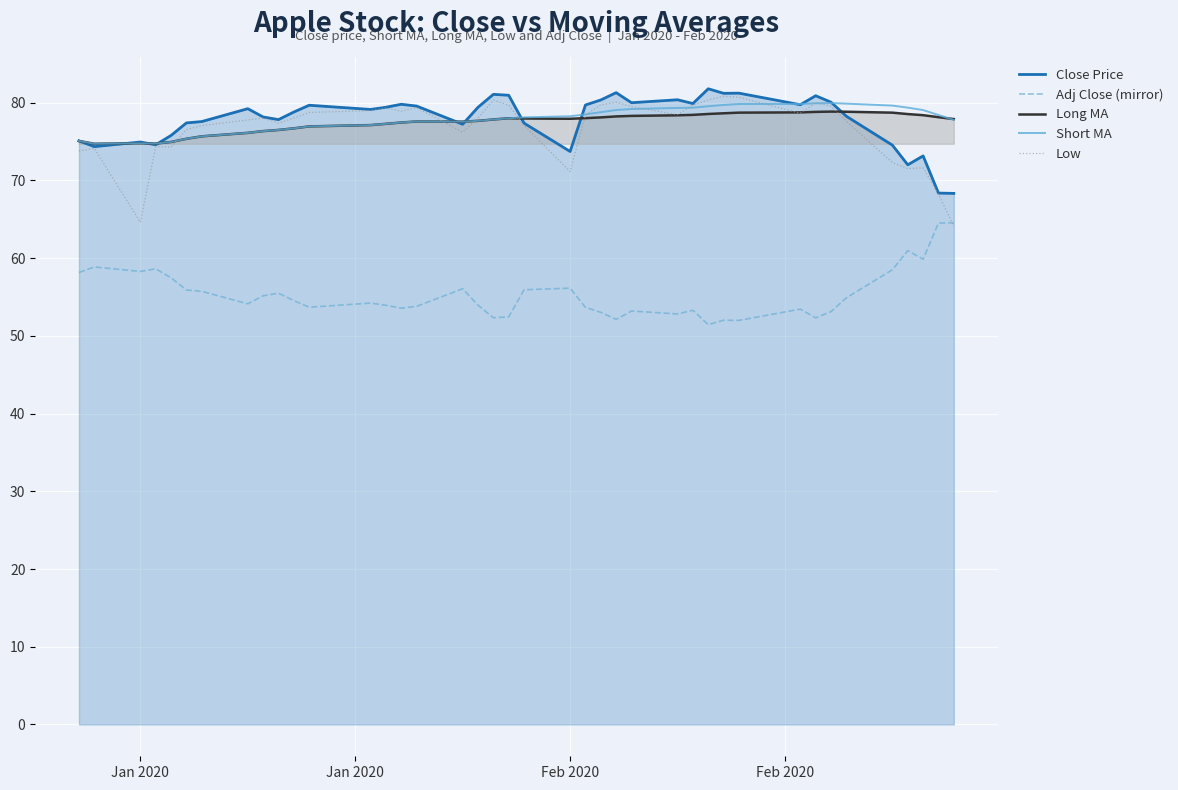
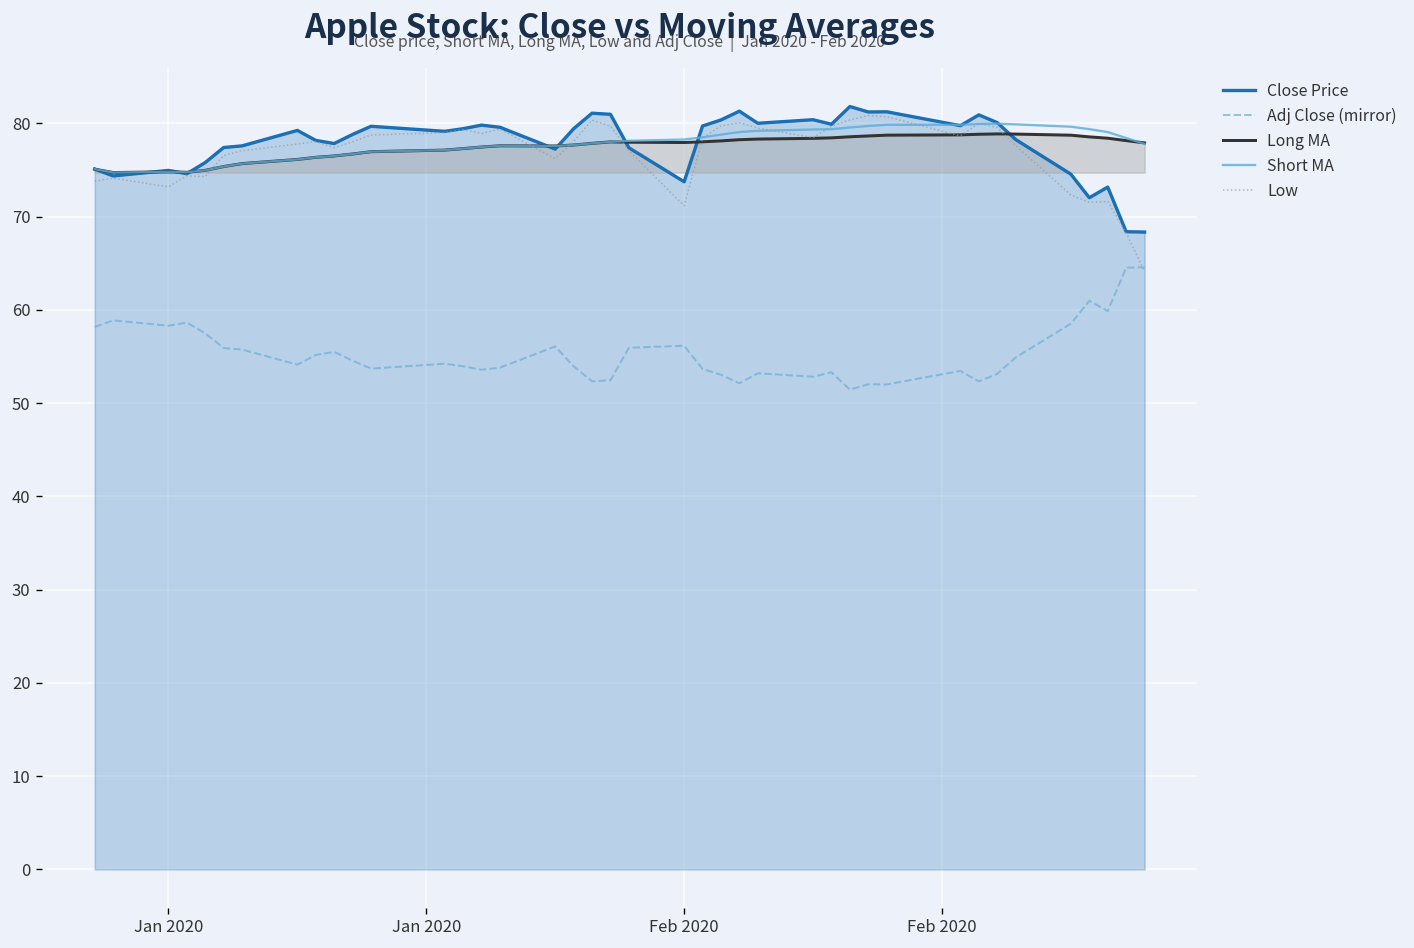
Low, Jan 2020: 65 -> 73
